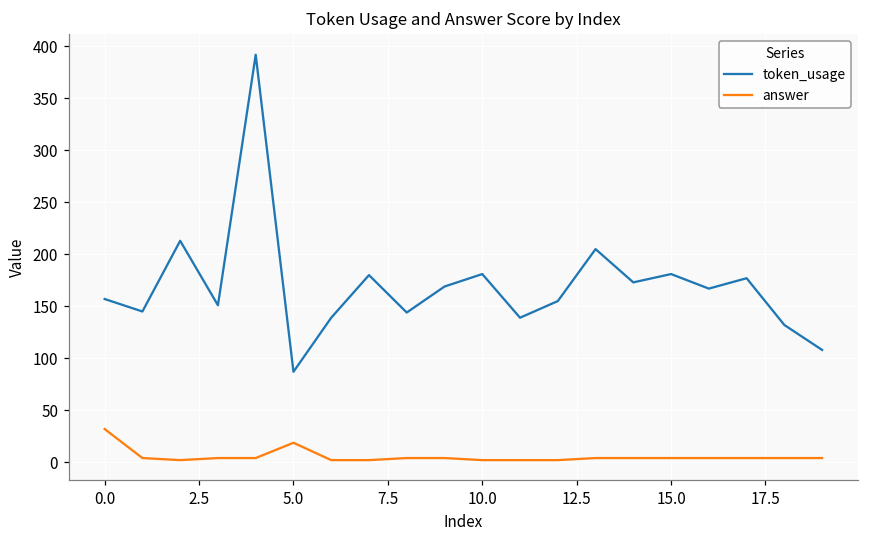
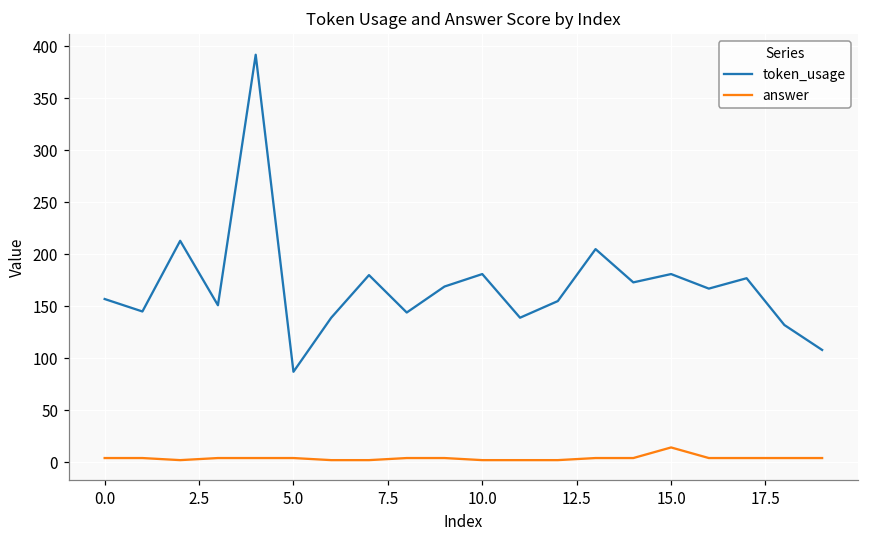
answer, 0.0: 30 -> 0
answer, 5.0: 20 -> 0
answer, 15.0: 0 -> 10
